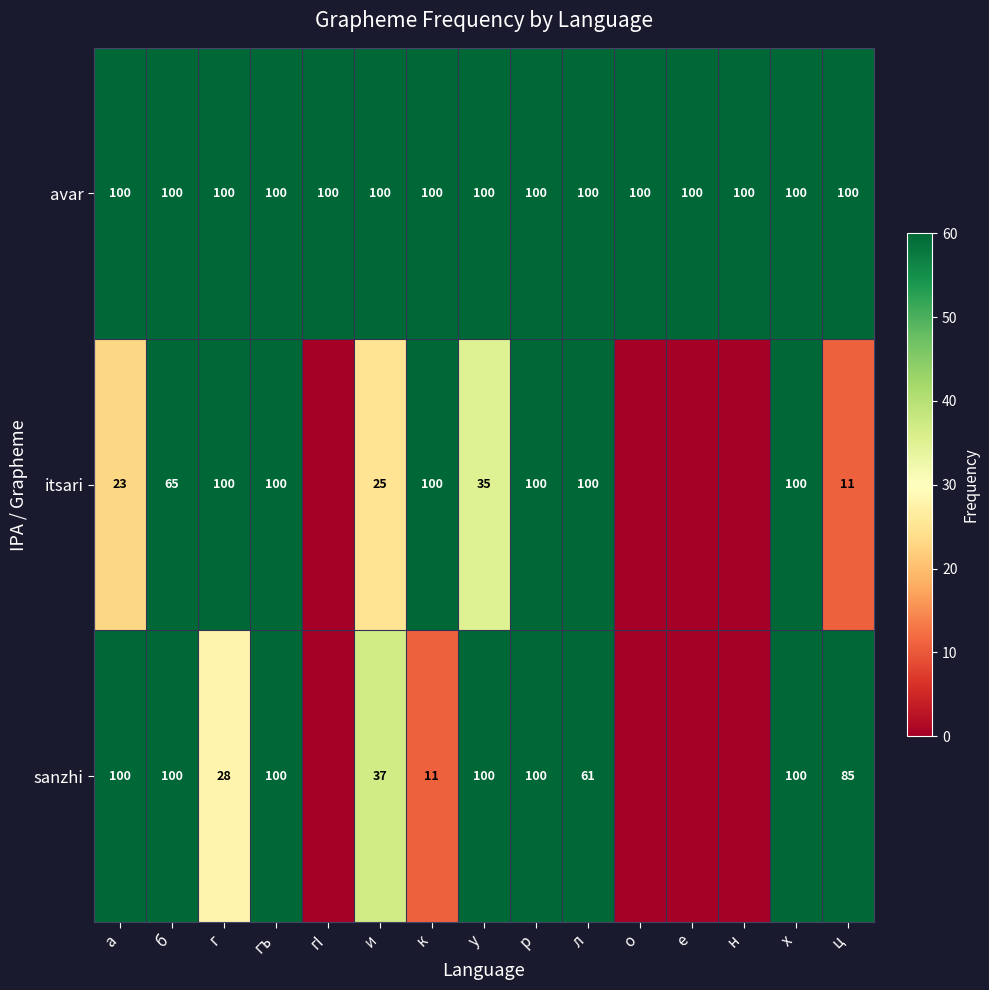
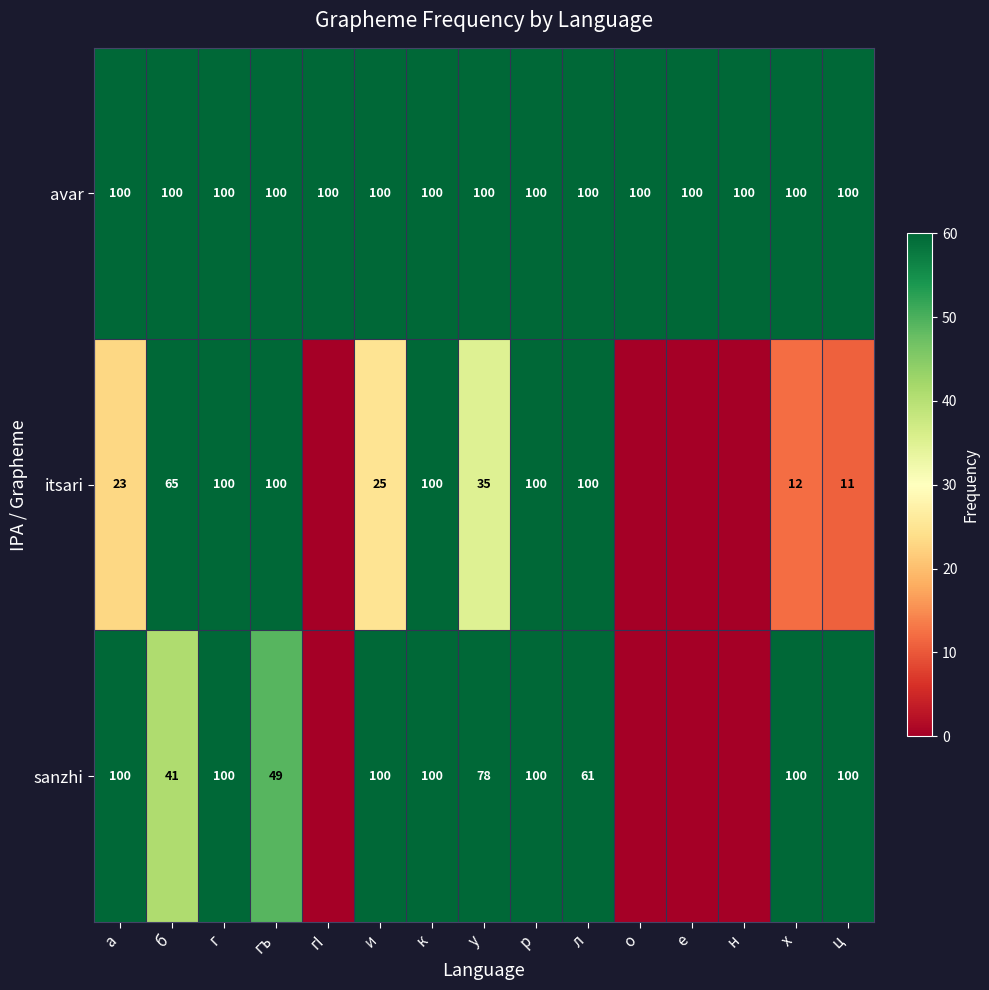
itsari, х: 100 -> 12
sanzhi, б: 100 -> 41
sanzhi, г: 28 -> 100
sanzhi, гъ: 100 -> 49
sanzhi, и: 37 -> 100
sanzhi, к: 11 -> 100
sanzhi, у: 100 -> 78
sanzhi, ц: 85 -> 100
